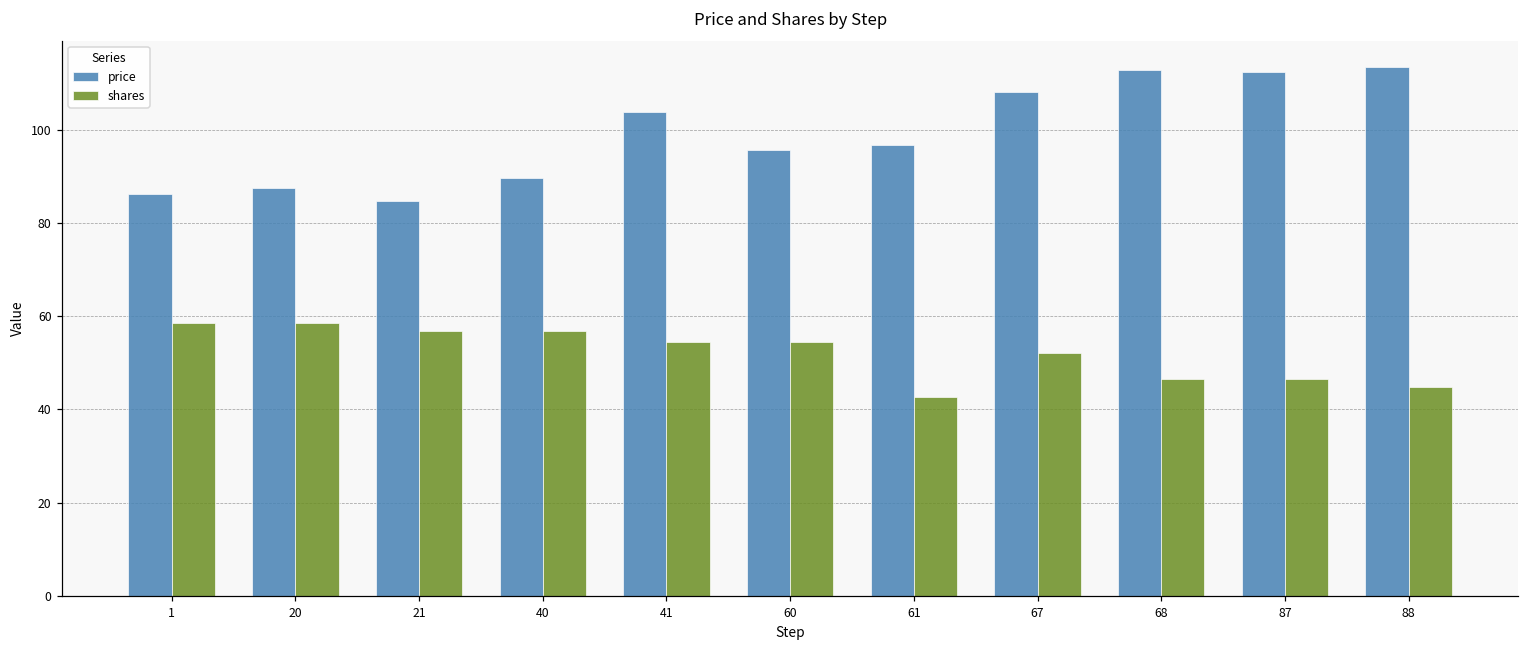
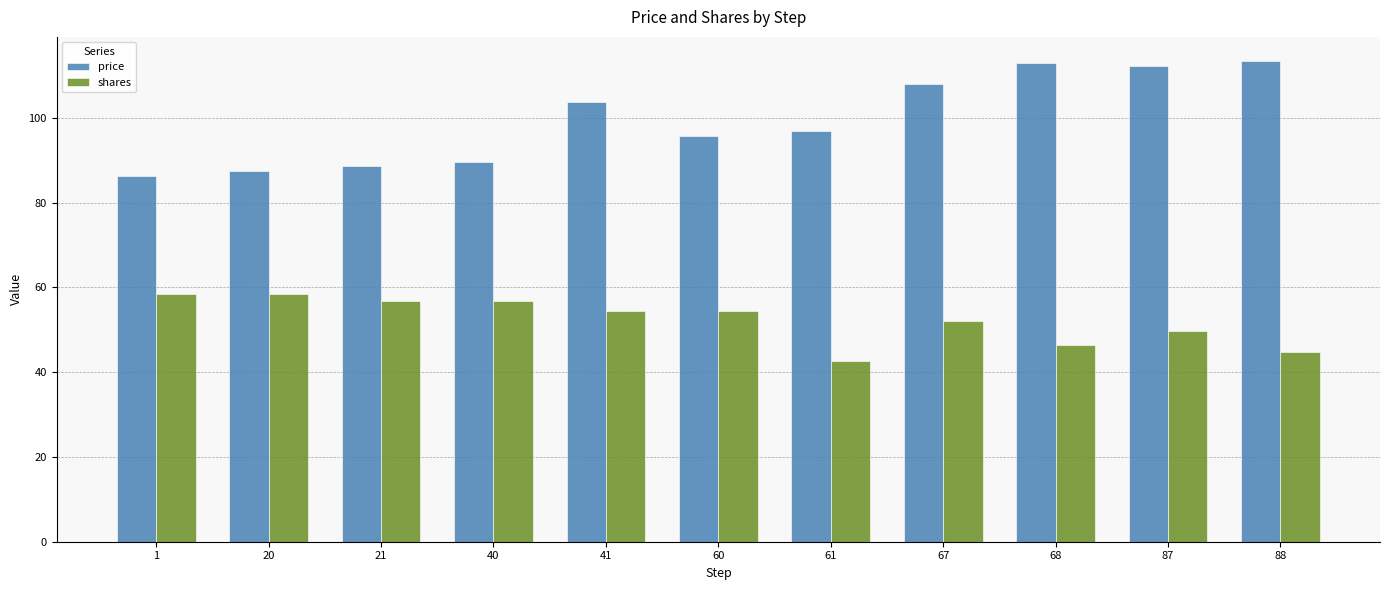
price, 21: 85 -> 89
shares, 87: 46 -> 50
